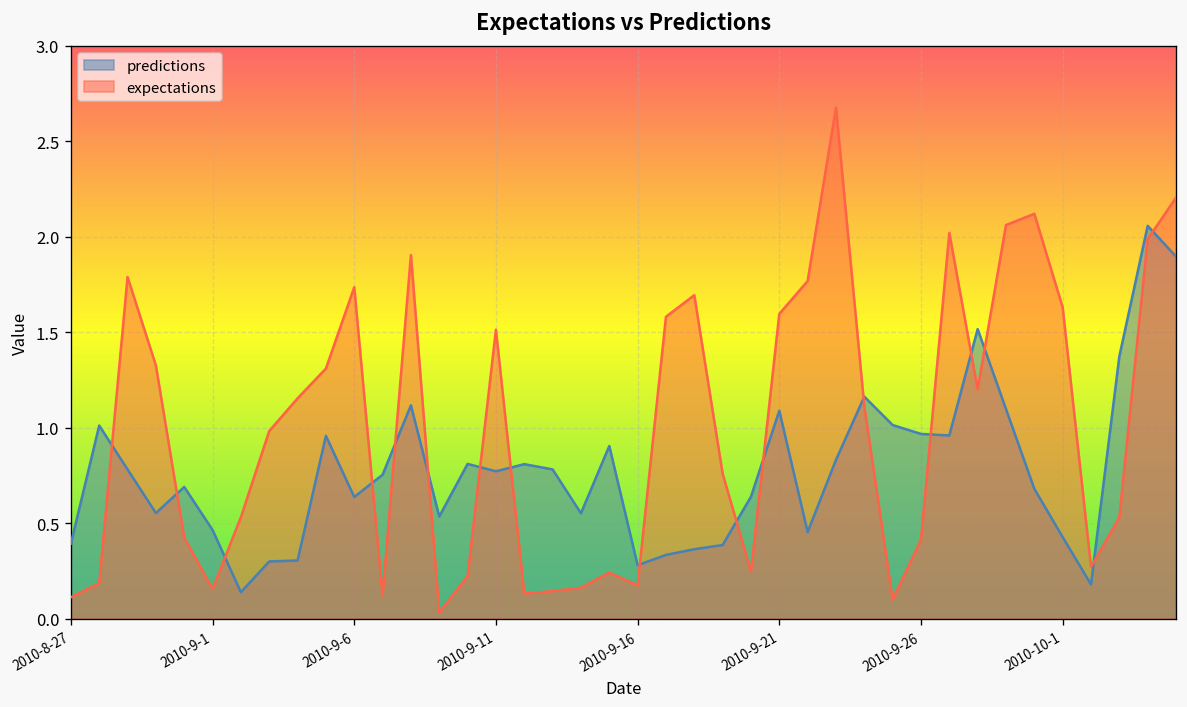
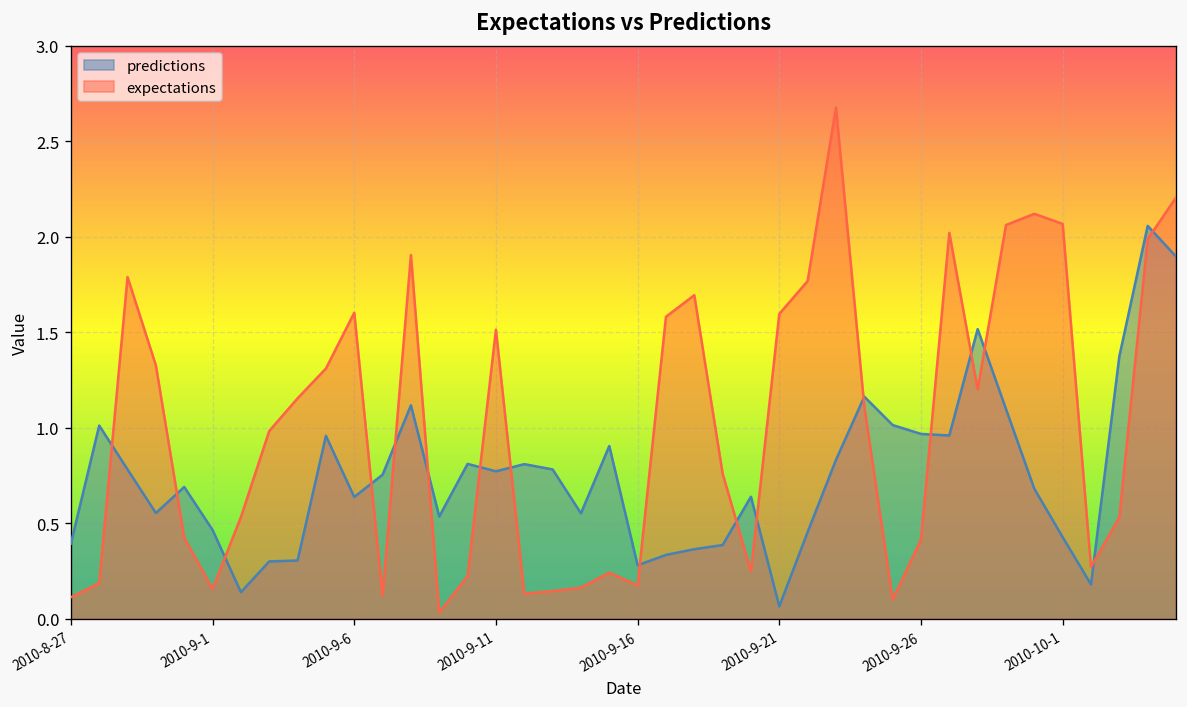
expectations, 2010-9-6: 1.74 -> 1.60
predictions, 2010-9-21: 1.09 -> 0.07
expectations, 2010-10-1: 1.63 -> 2.07
